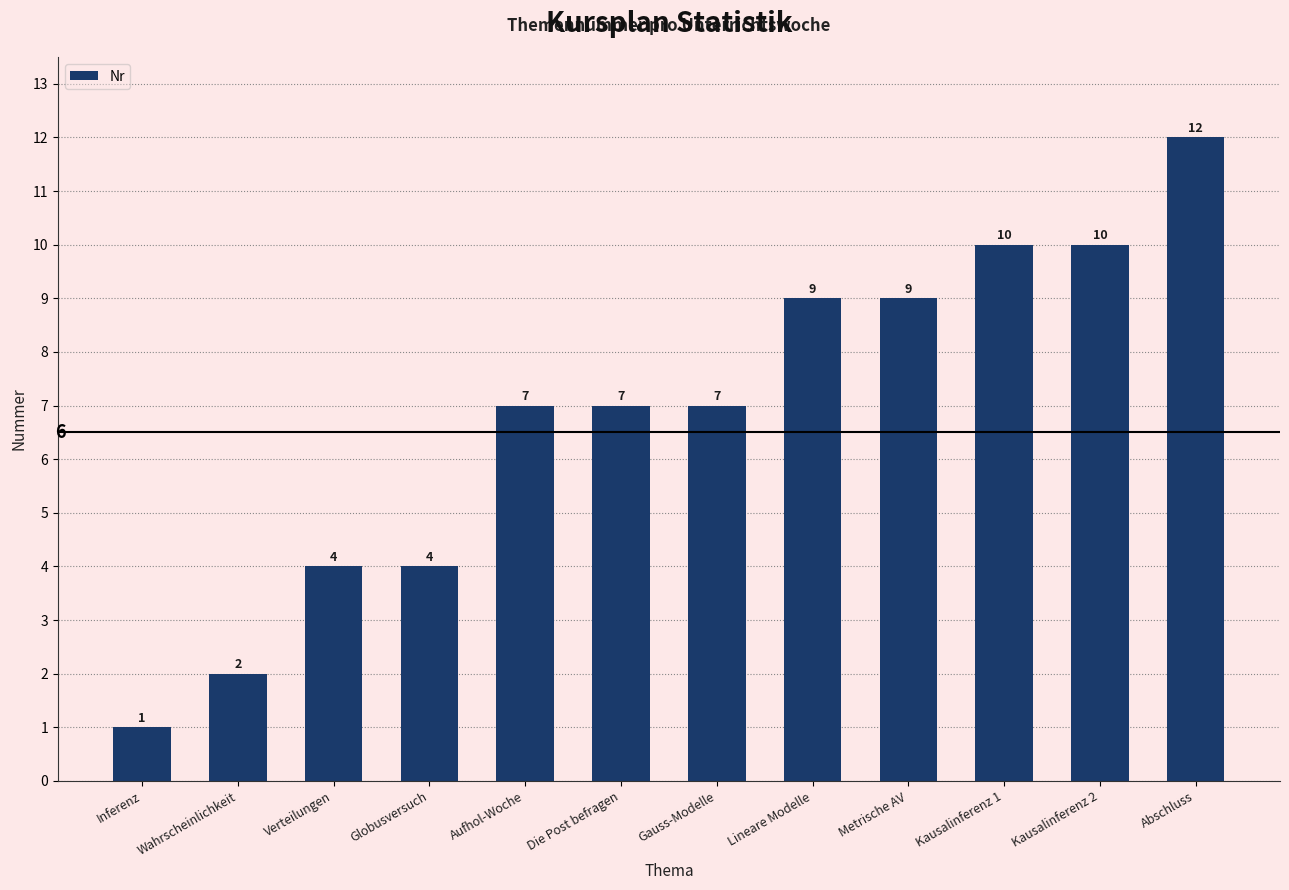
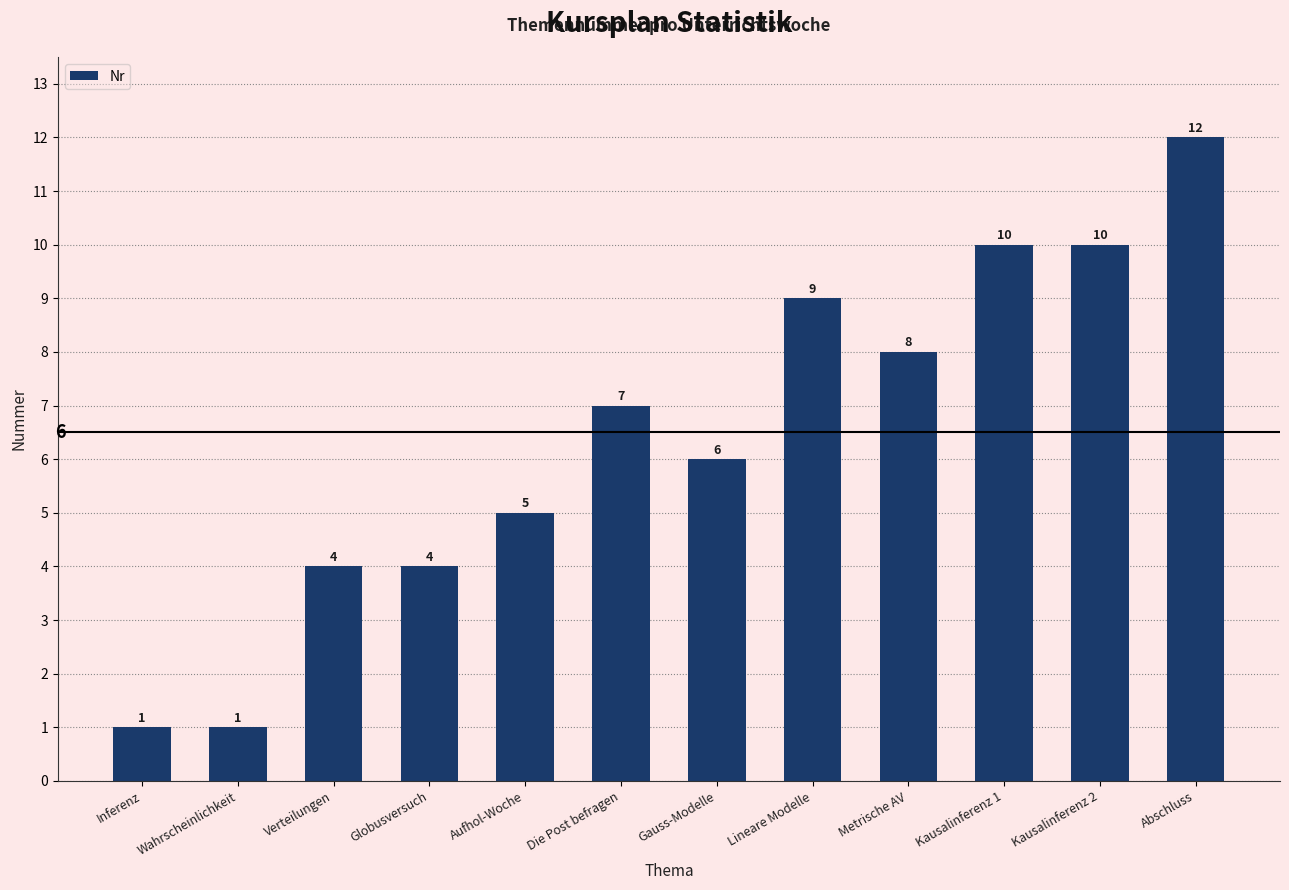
Wahrscheinlichkeit: 2 -> 1
Aufhol-Woche: 7 -> 5
Gauss-Modelle: 7 -> 6
Metrische AV: 9 -> 8
